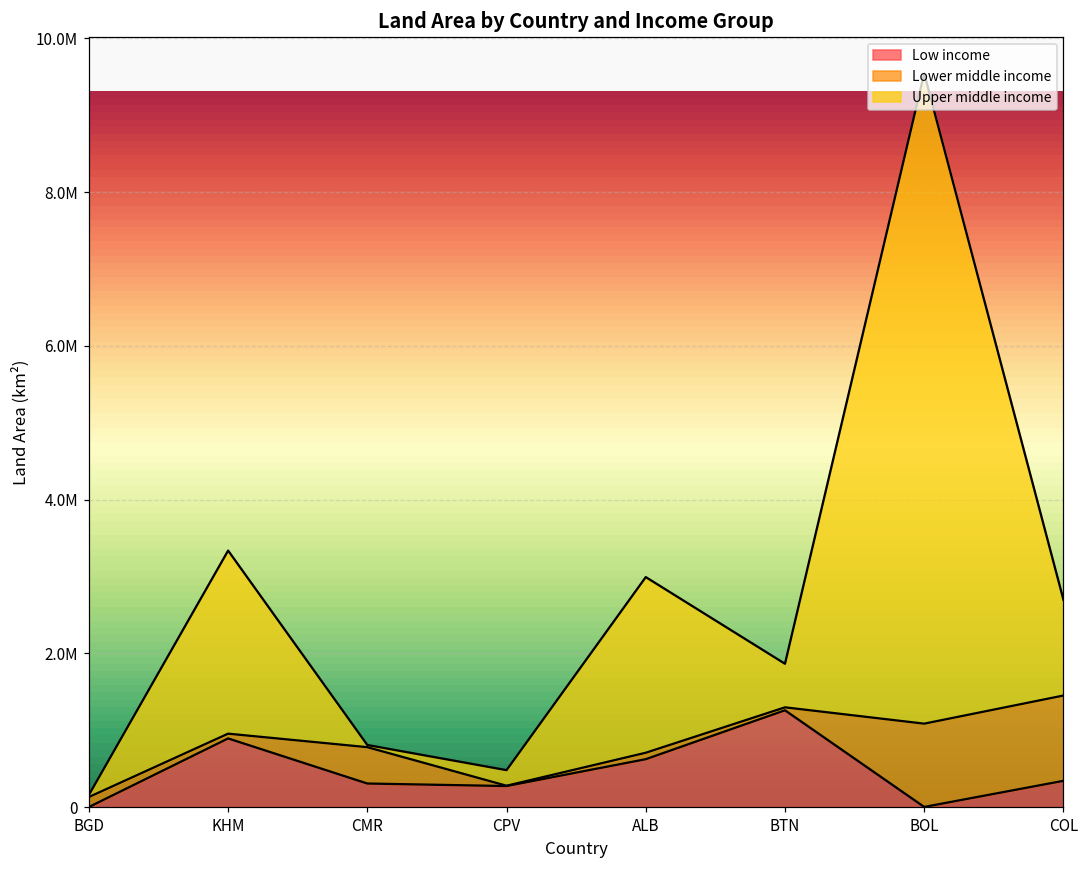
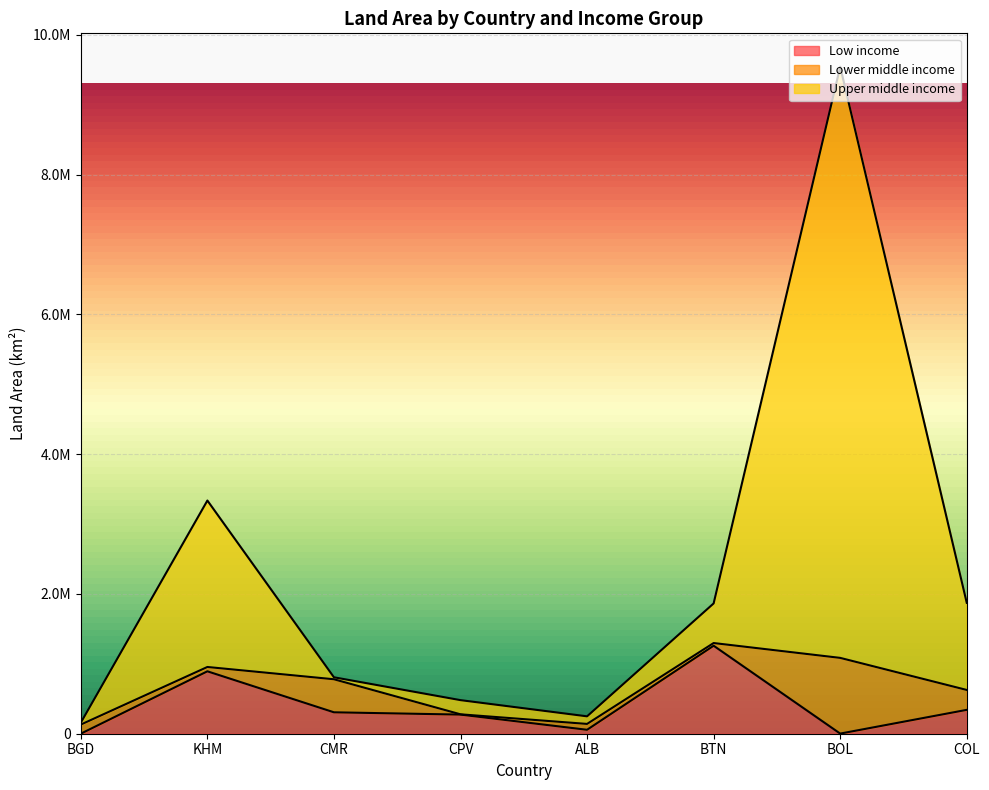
Low income, ALB: 600000 -> 100000
Upper middle income, ALB: 2300000 -> 100000
Lower middle income, COL: 1100000 -> 300000
